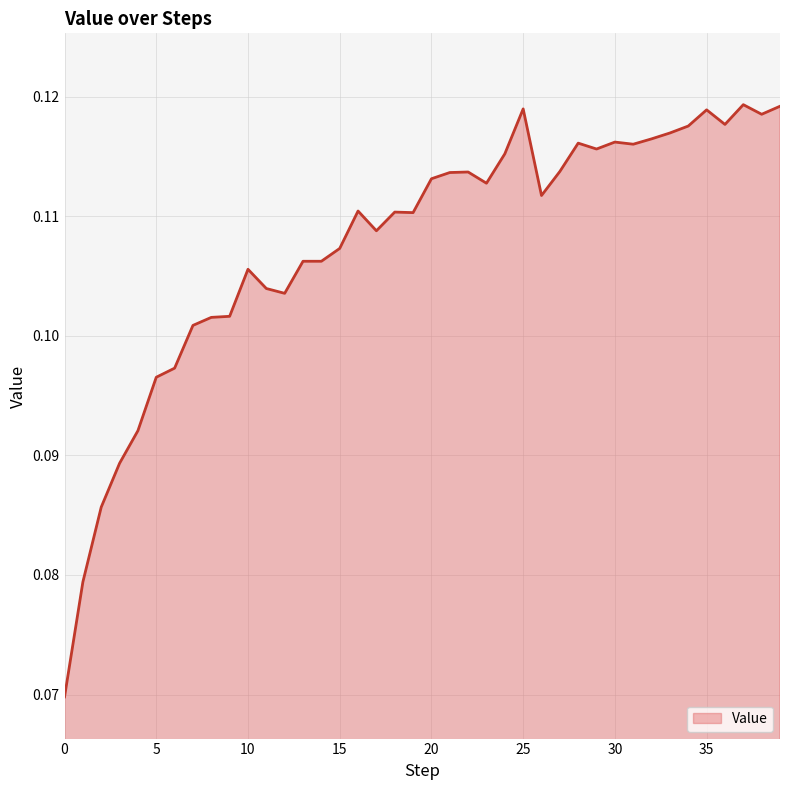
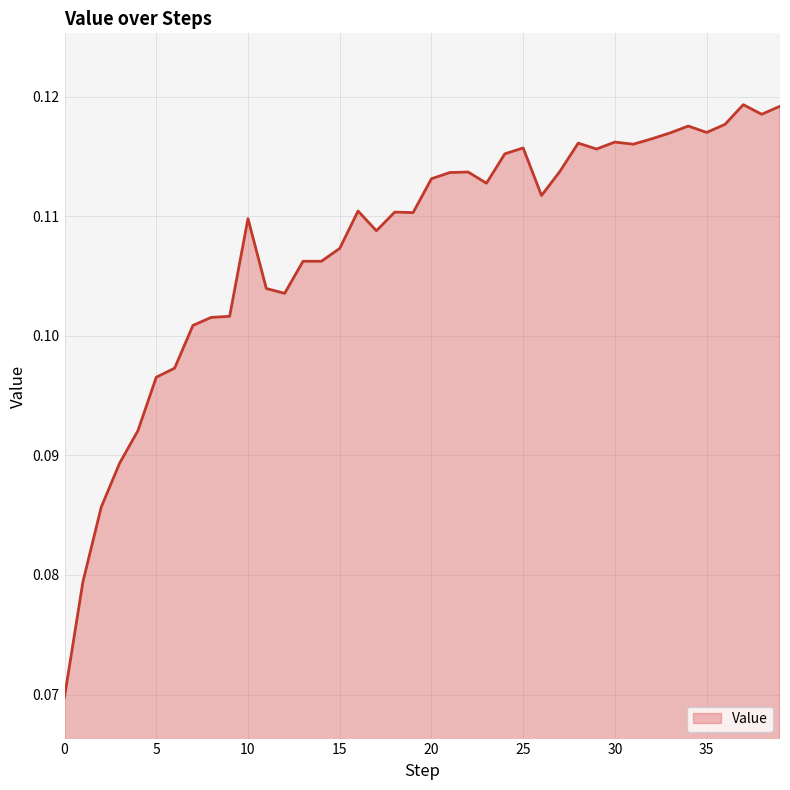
10: 0.1056 -> 0.1098
25: 0.1190 -> 0.1157
35: 0.1189 -> 0.1170
